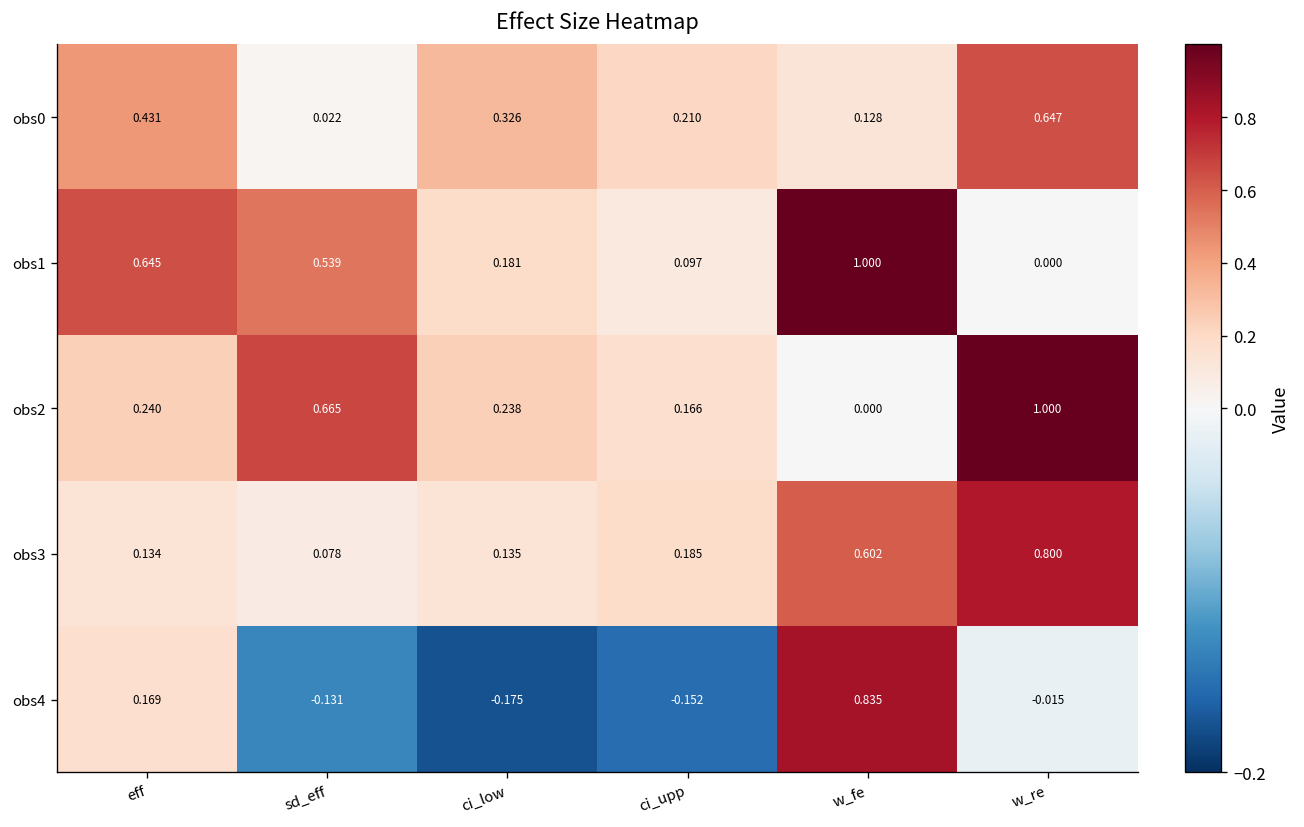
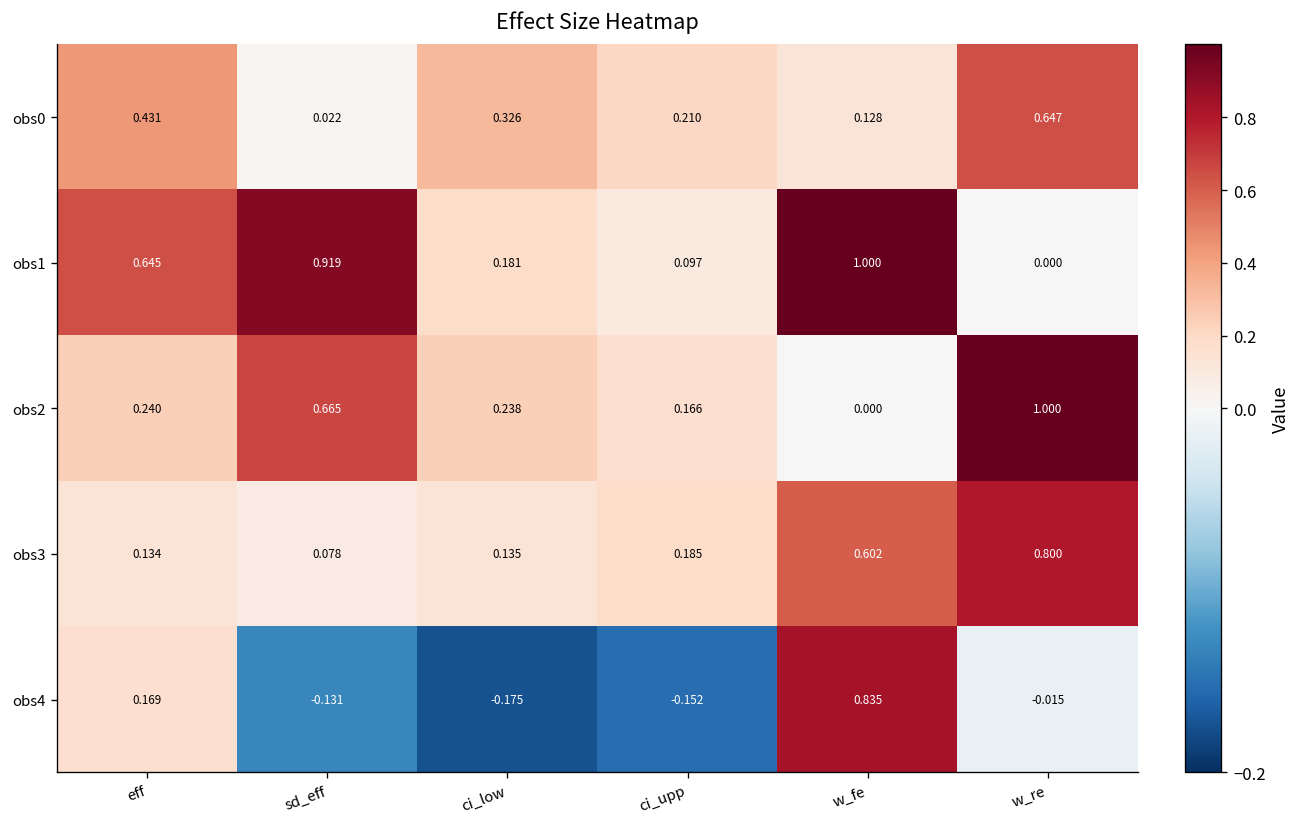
obs1, sd_eff: 0.539 -> 0.919
